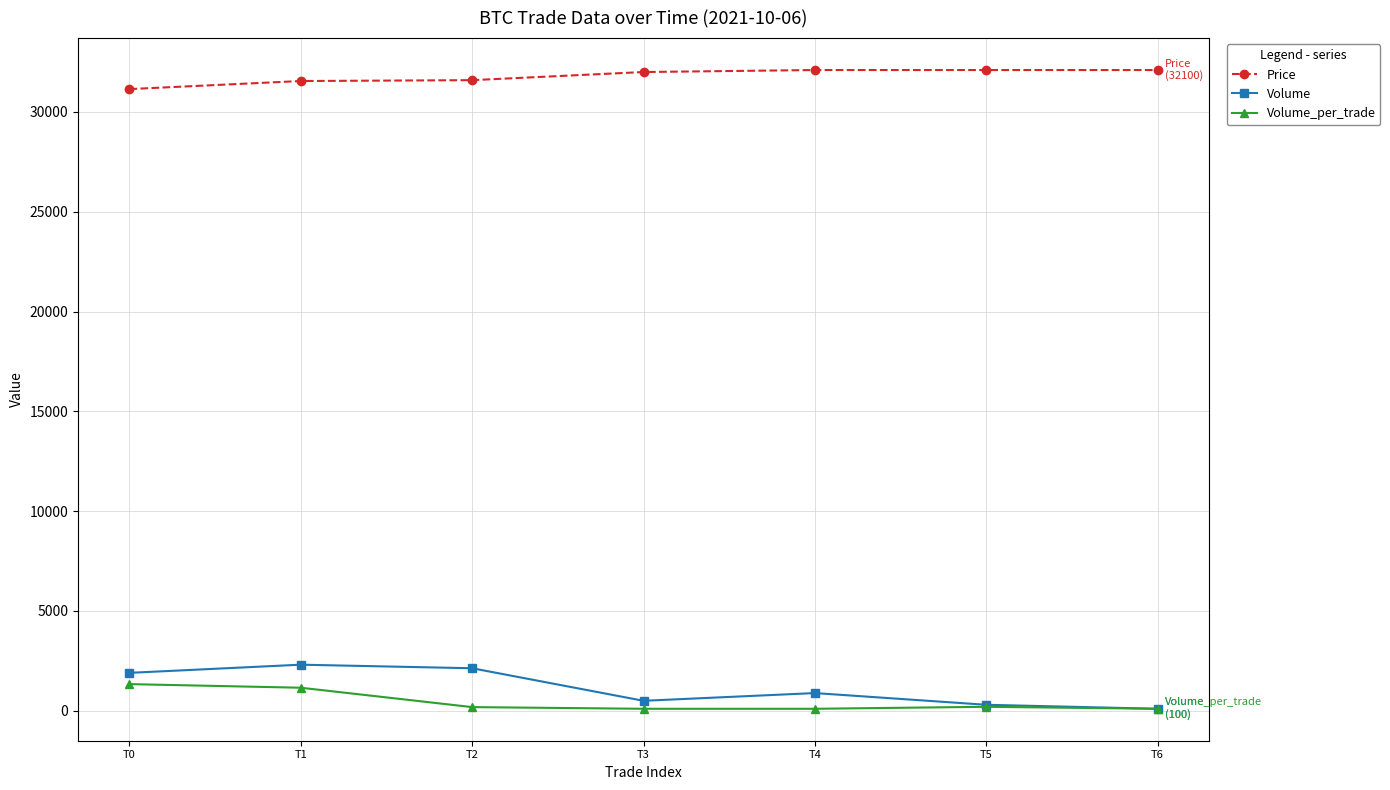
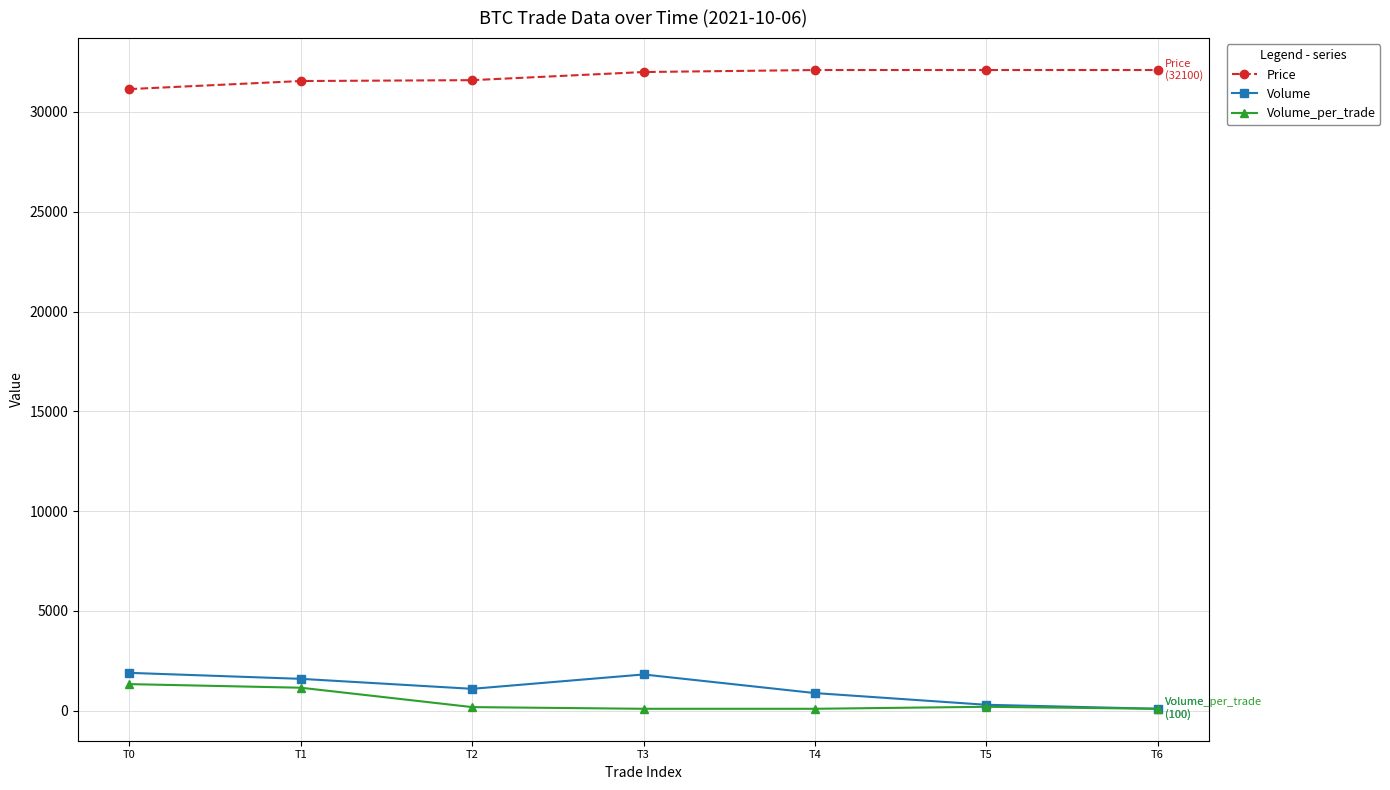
Volume, T1: 2300 -> 1600
Volume, T2: 2100 -> 1100
Volume, T3: 500 -> 1800
